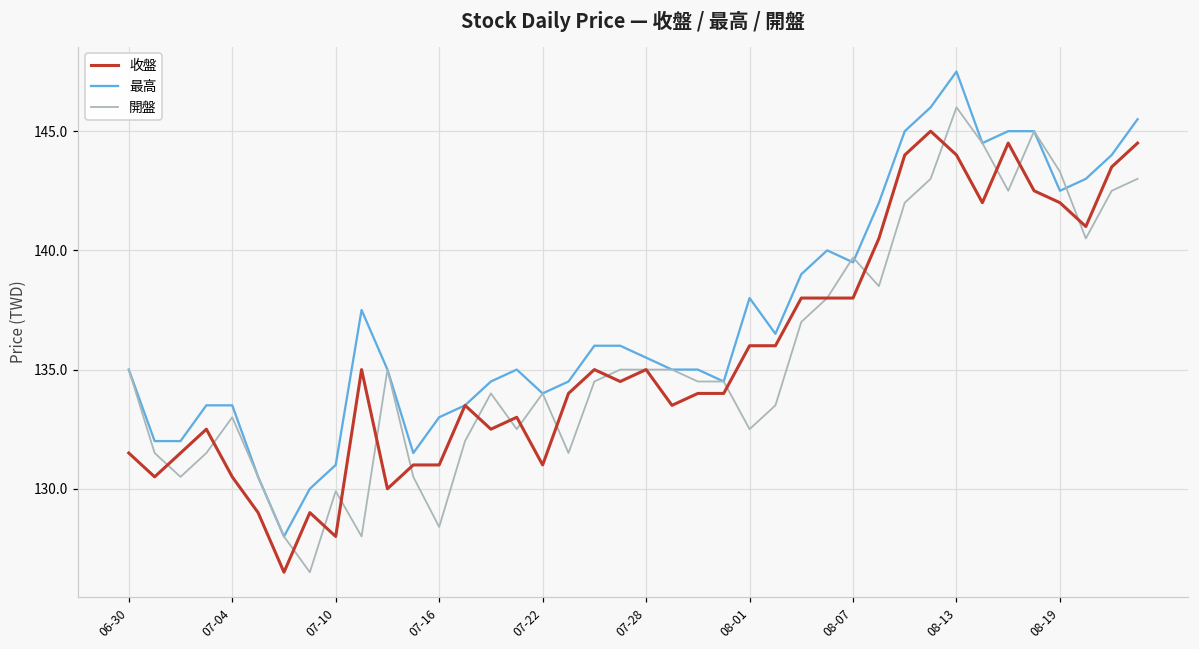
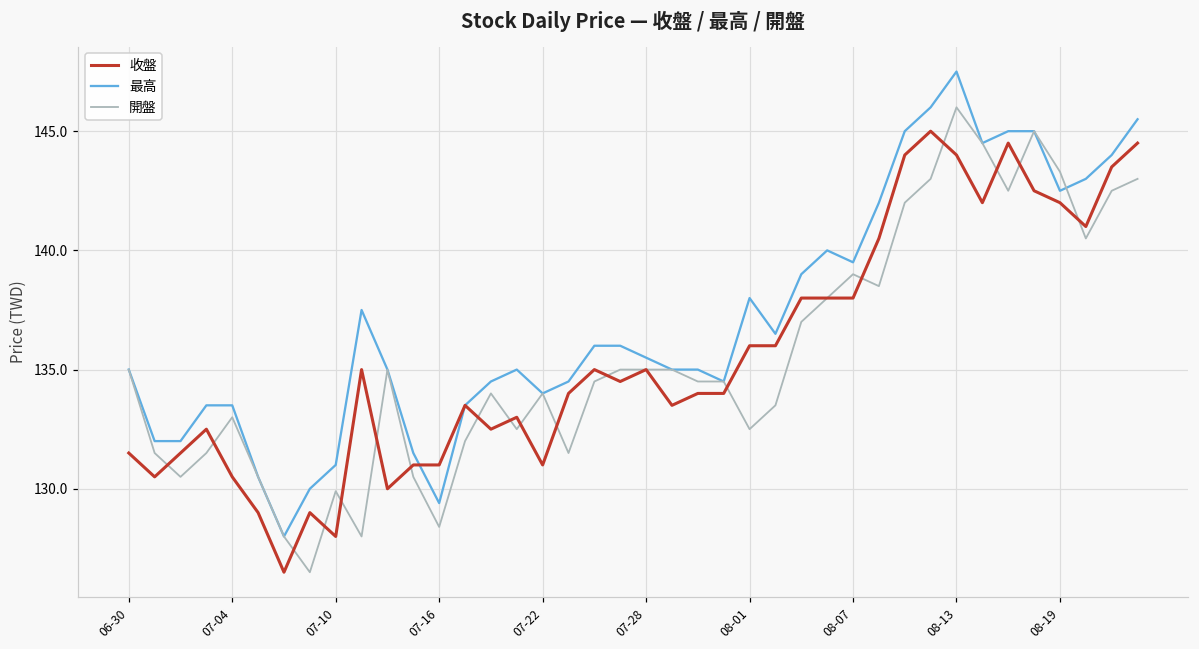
最高, 07-16: 133.0 -> 129.4
開盤, 08-07: 139.7 -> 139.0
